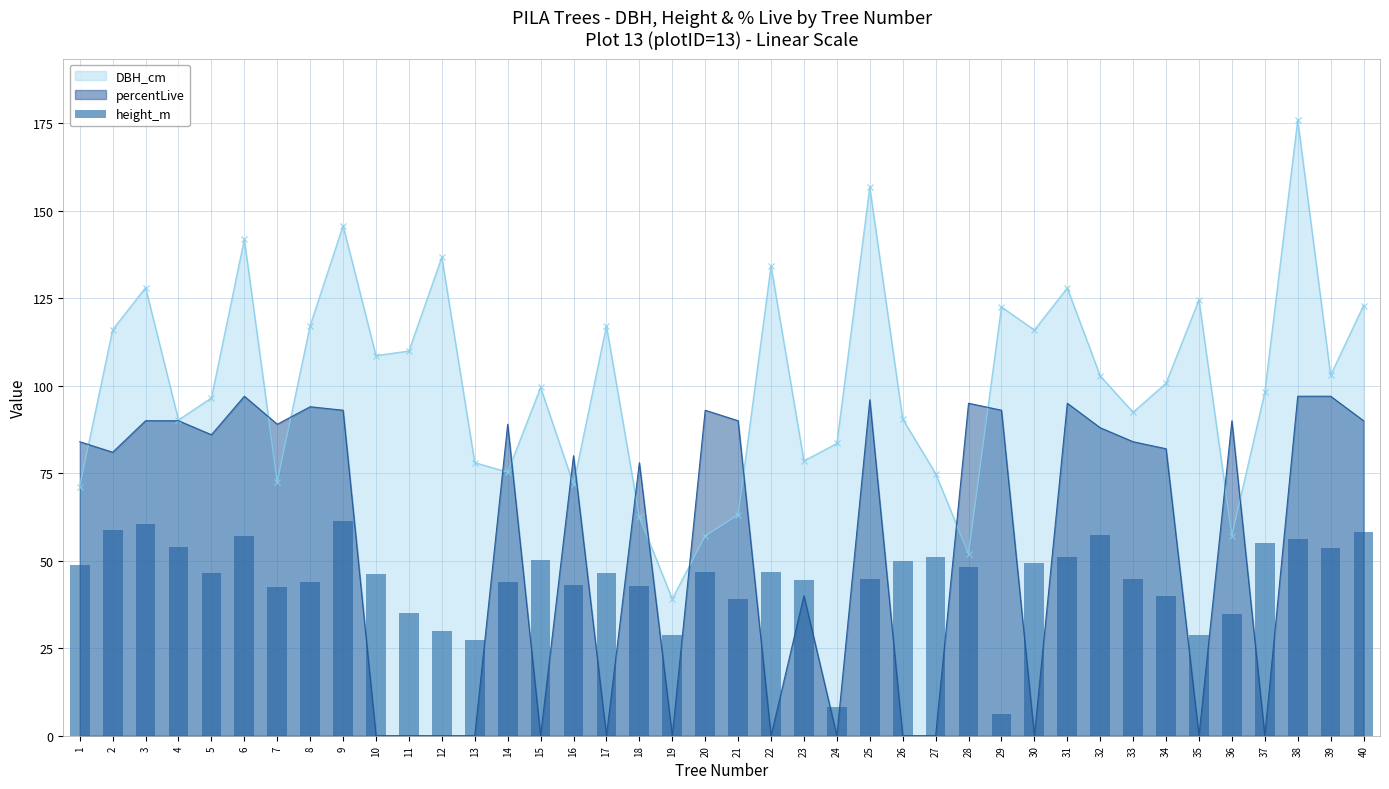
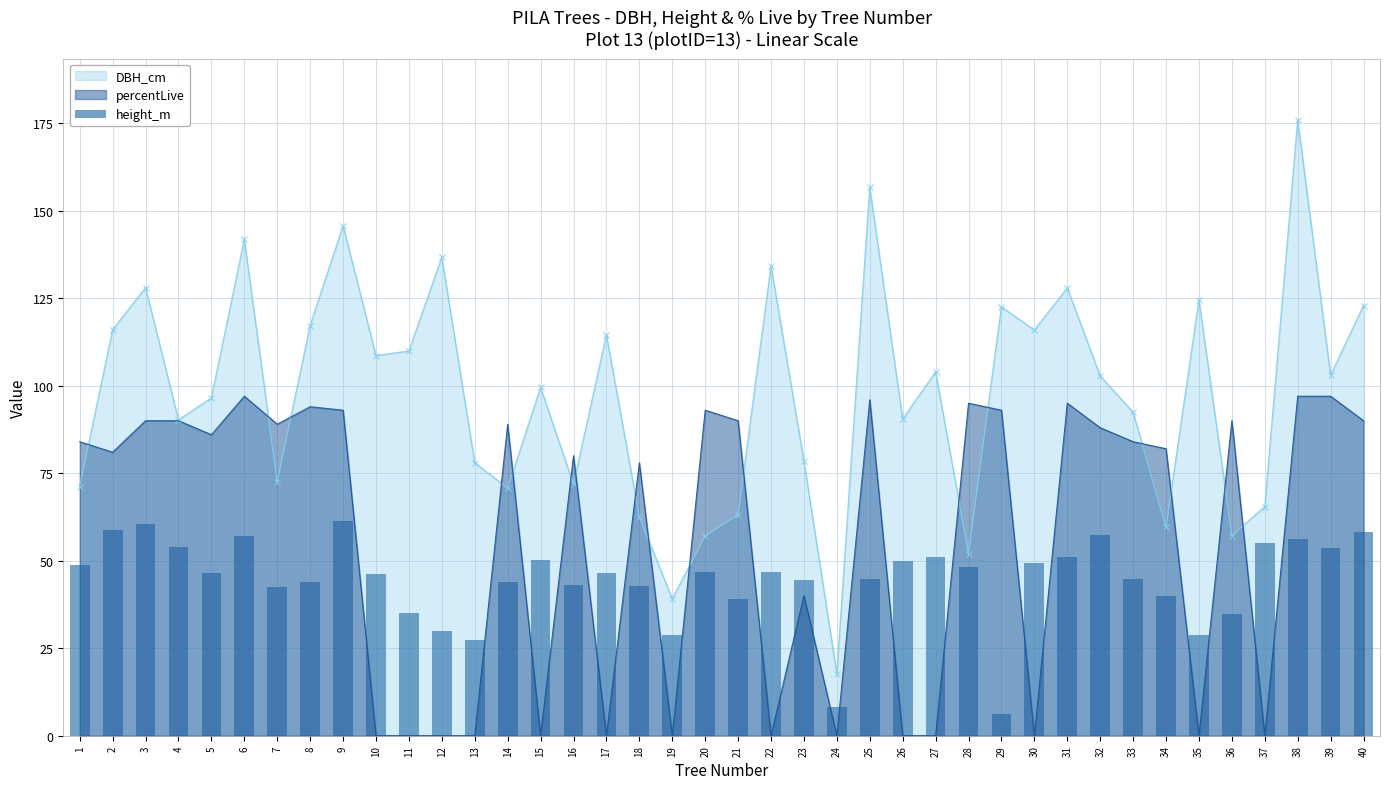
DBH_cm, 14: 75 -> 71
DBH_cm, 17: 117 -> 115
DBH_cm, 24: 84 -> 18
DBH_cm, 27: 75 -> 104
DBH_cm, 34: 101 -> 60
DBH_cm, 37: 98 -> 65
